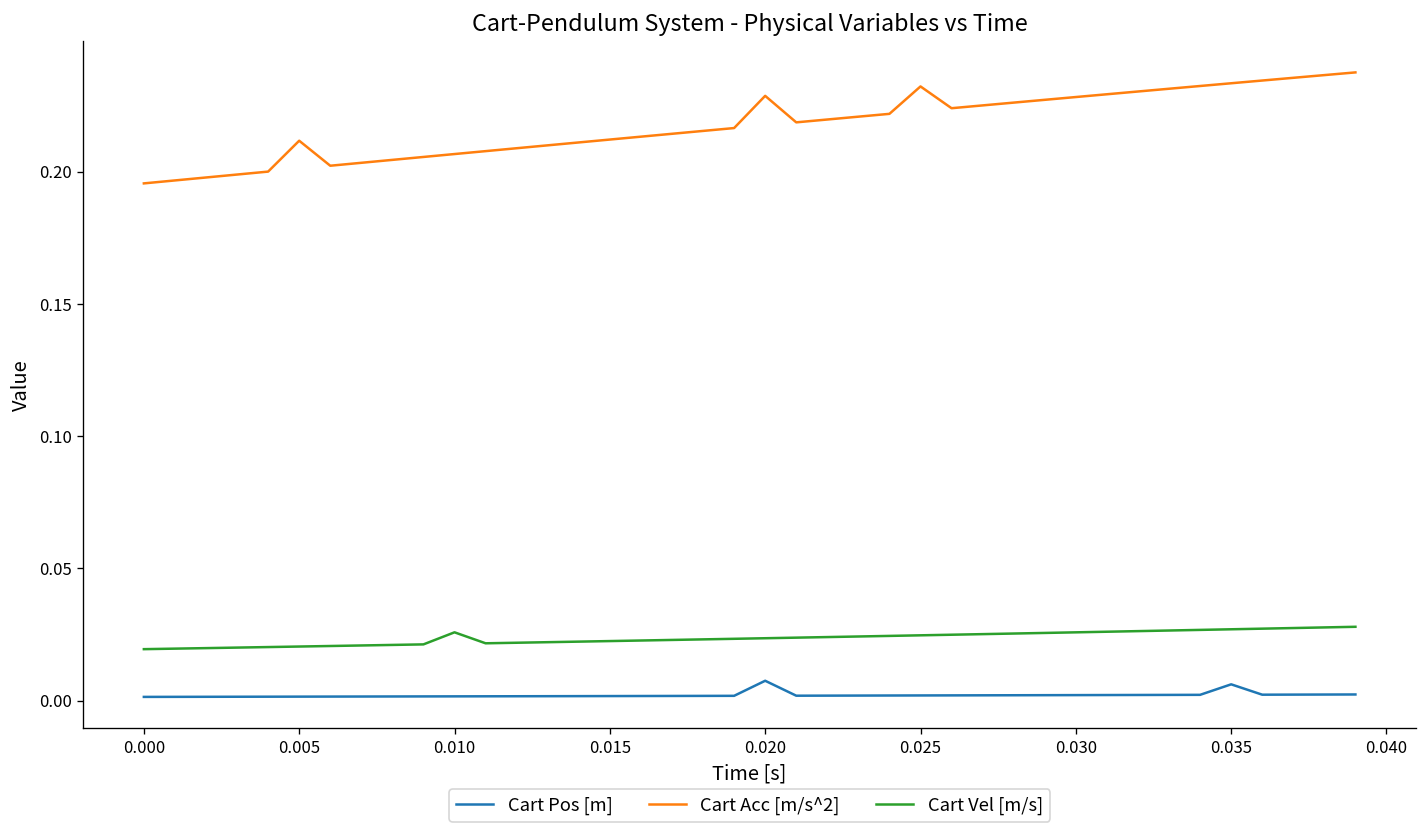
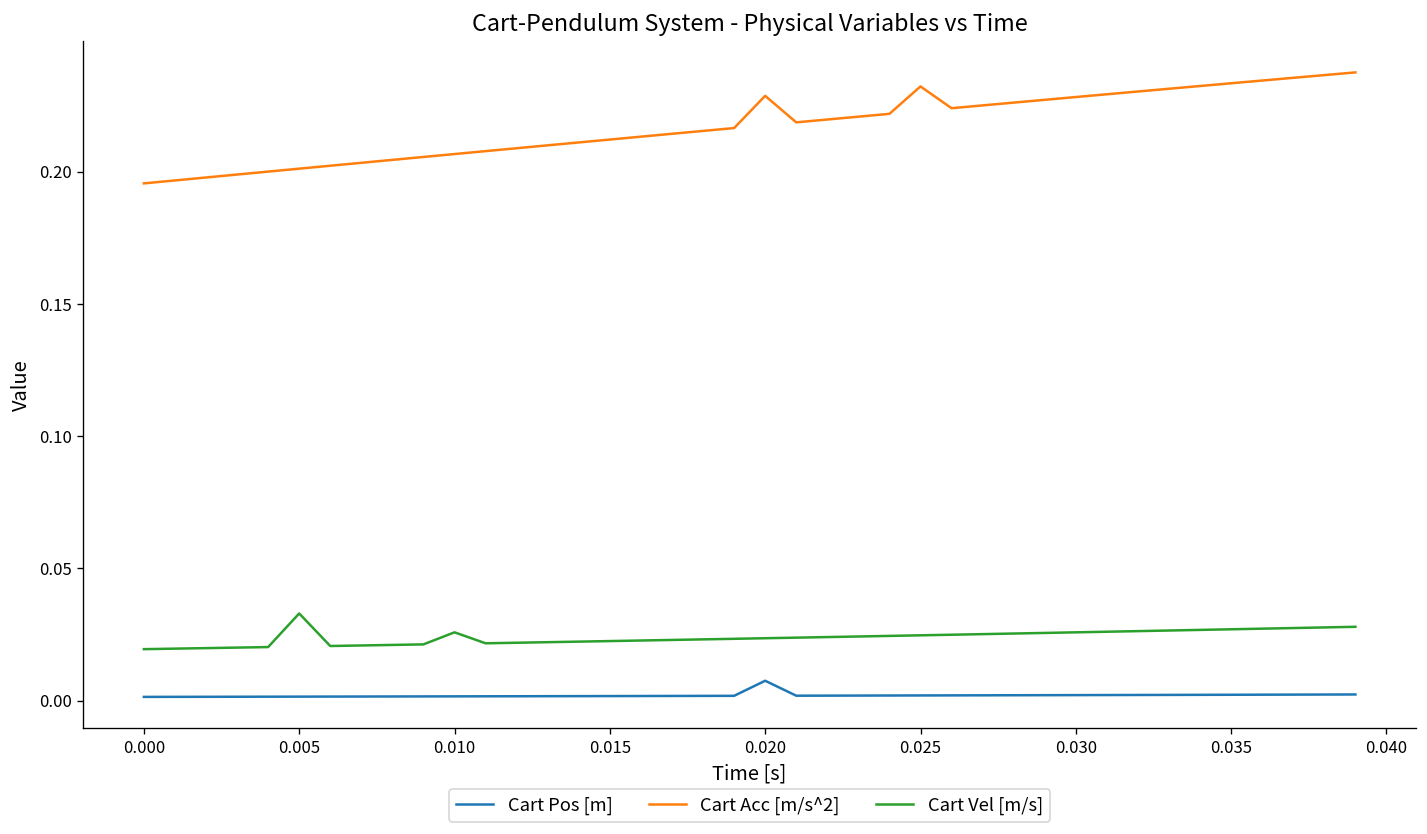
Cart Acc [m/s^2], 0.005: 0.212 -> 0.201
Cart Vel [m/s], 0.005: 0.020 -> 0.033
Cart Pos [m], 0.035: 0.006 -> 0.002
